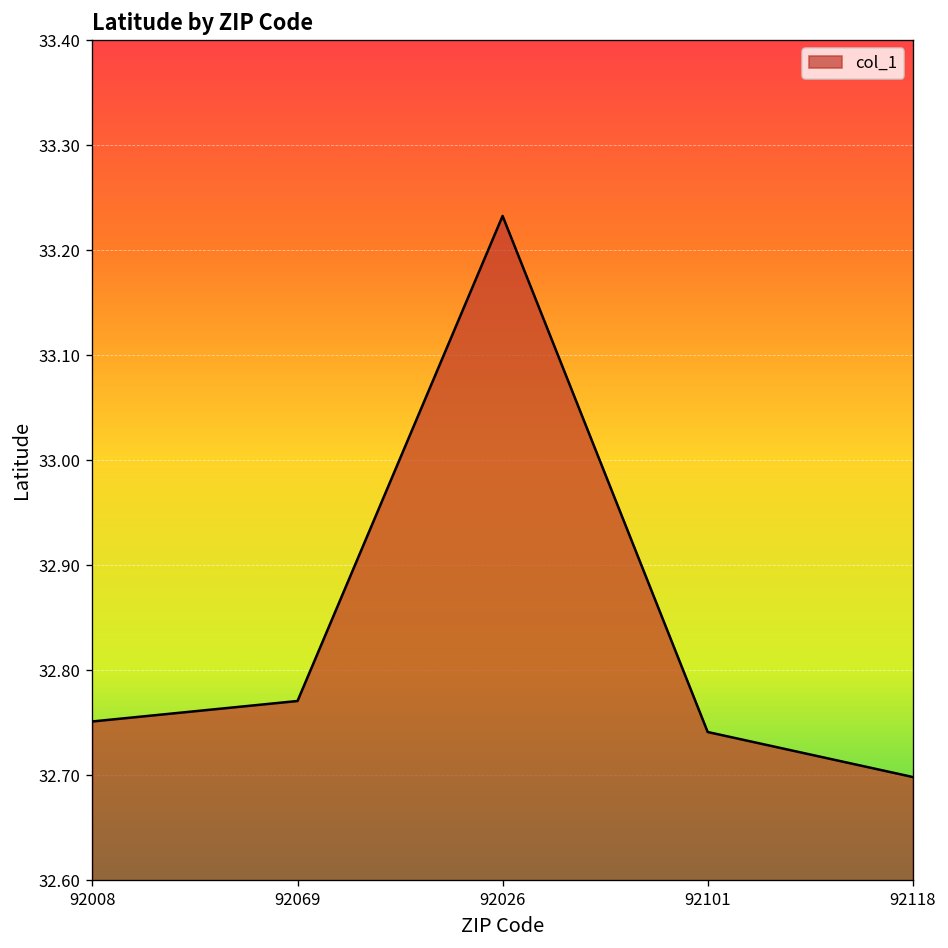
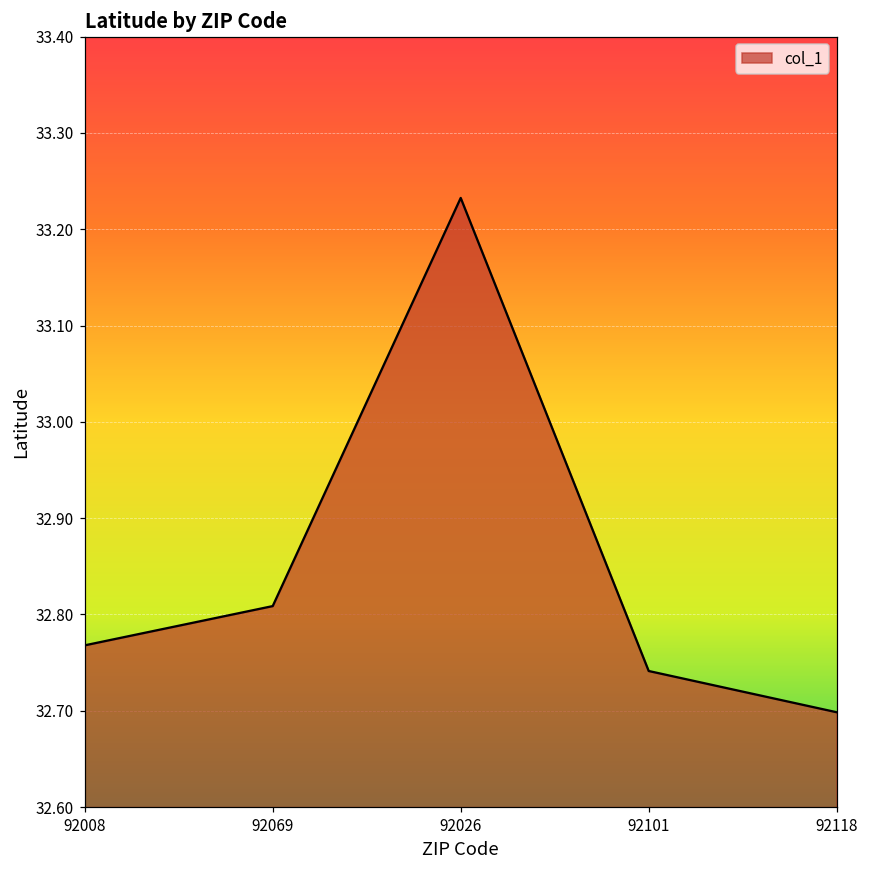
92008: 32.75 -> 32.77
92069: 32.77 -> 32.81
